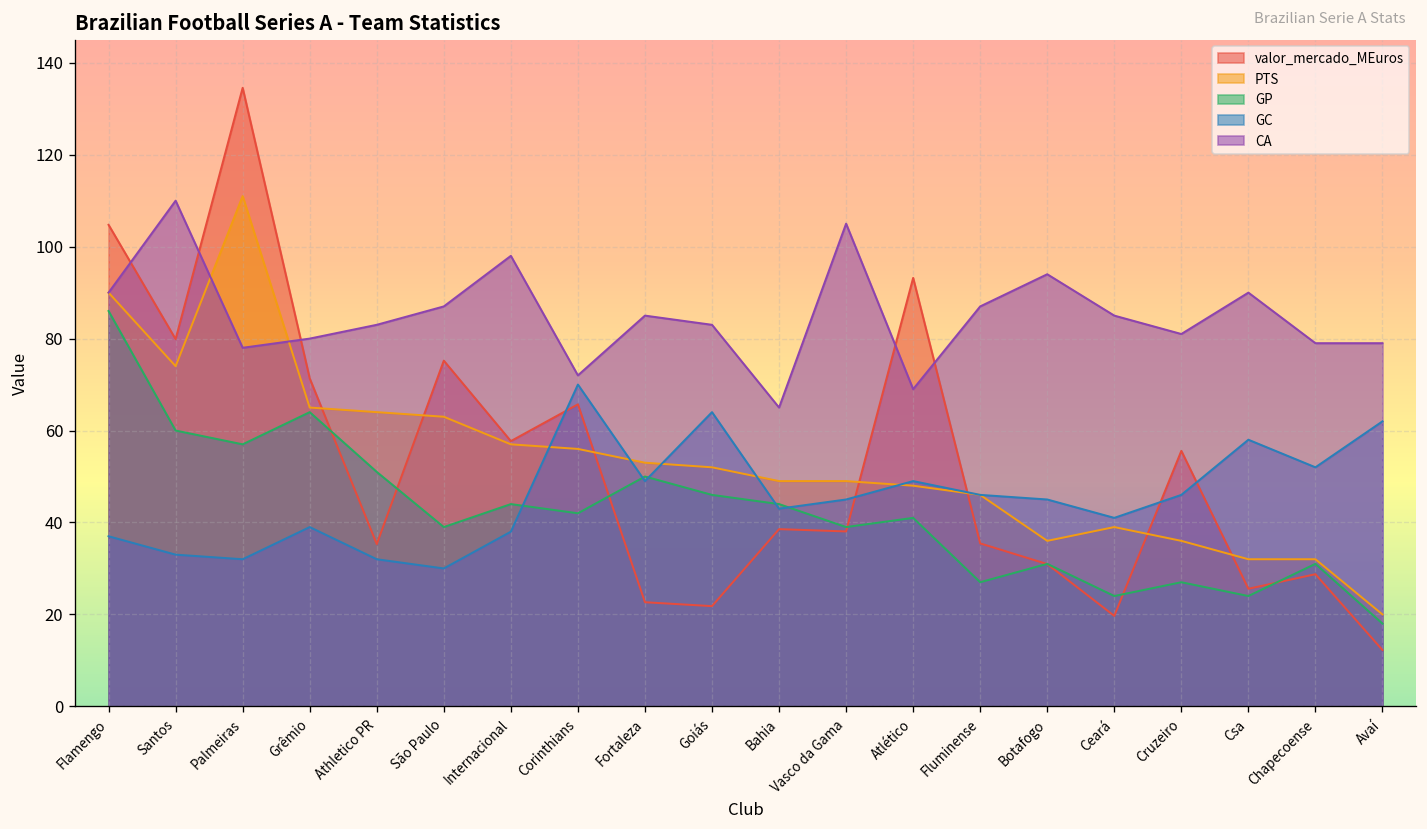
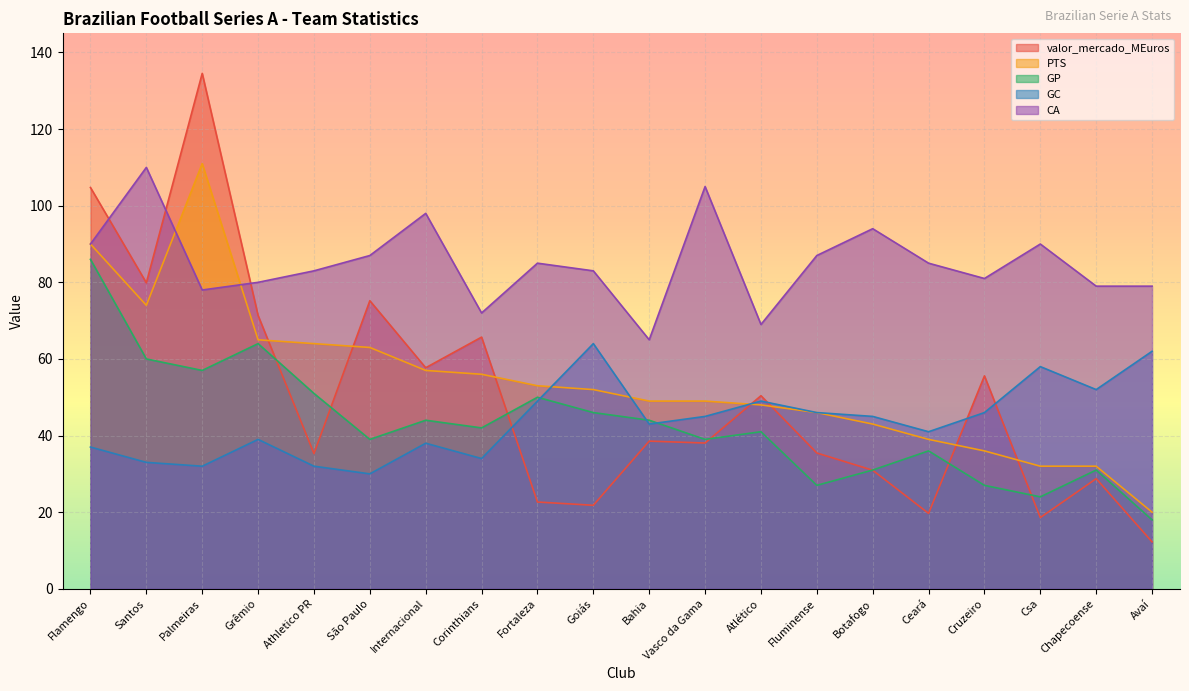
GC, Corinthians: 70 -> 34
valor_mercado_MEuros, Atlético: 93 -> 50
PTS, Botafogo: 36 -> 43
GP, Ceará: 24 -> 36
valor_mercado_MEuros, Csa: 26 -> 19
